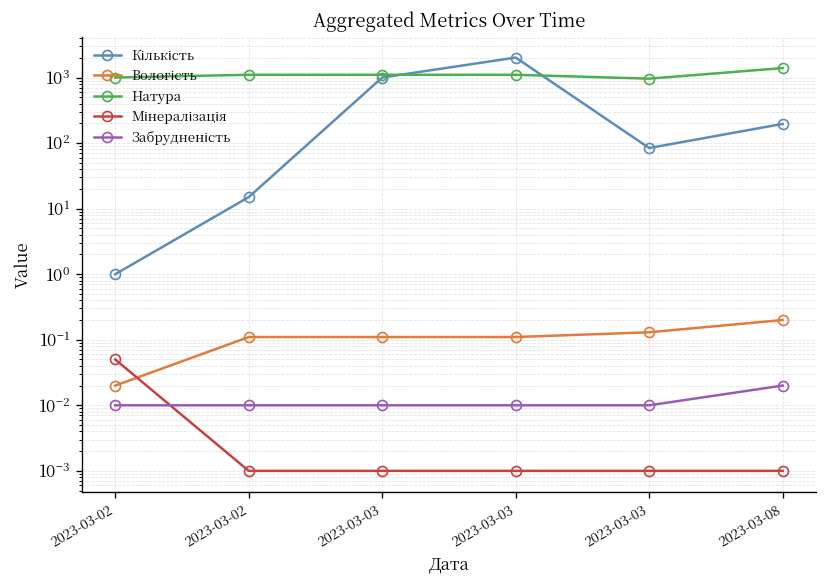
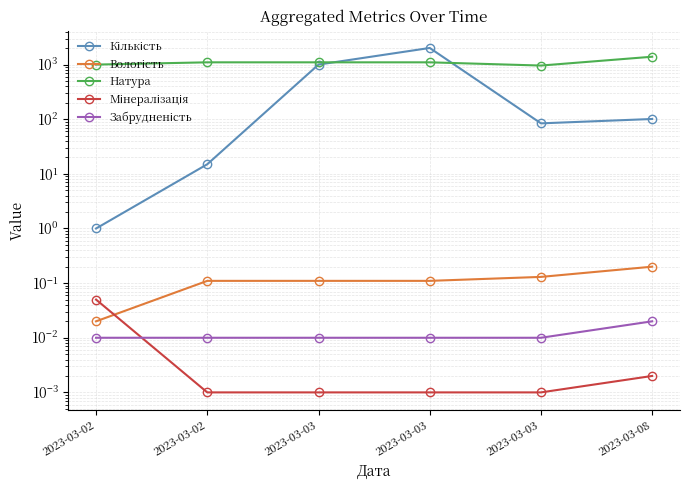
Кількість, 2023-03-08: 200 -> 100
Мінералізація, 2023-03-08: 0.001 -> 0.002
